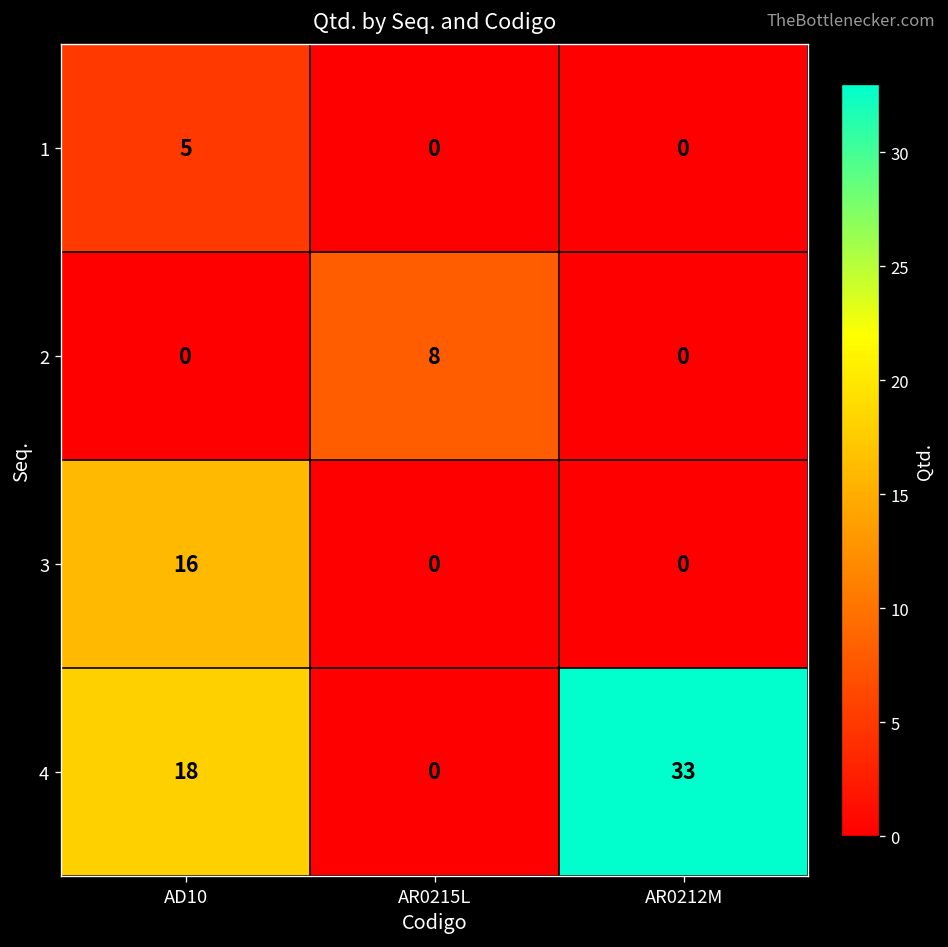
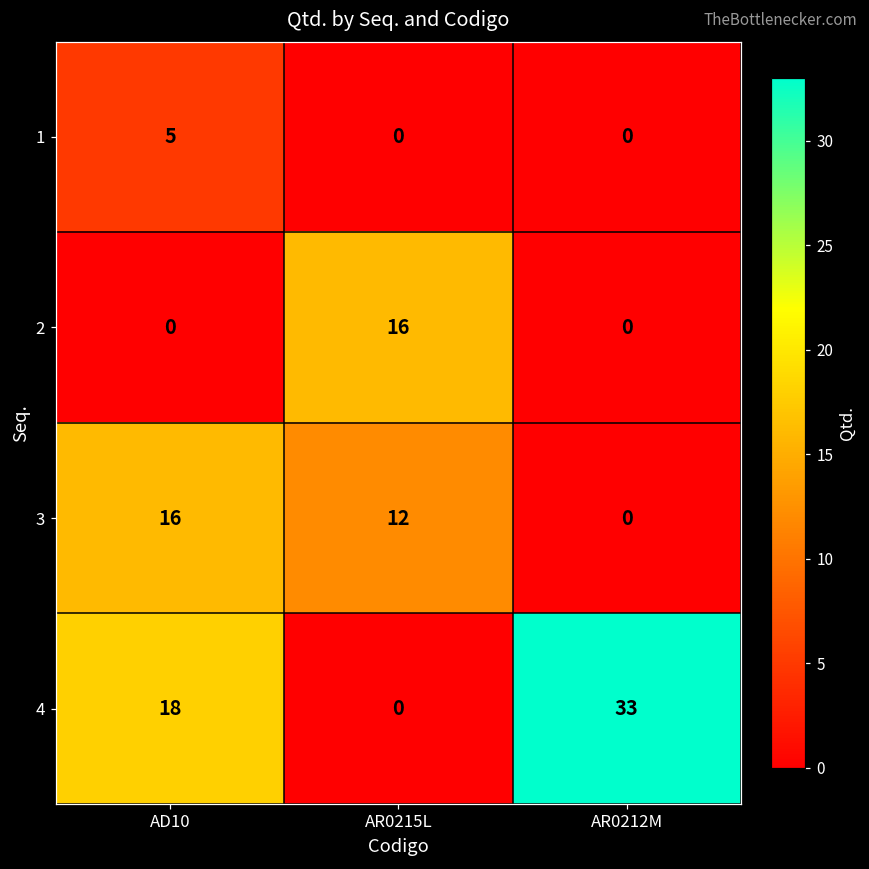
2, AR0215L: 8 -> 16
3, AR0215L: 0 -> 12
